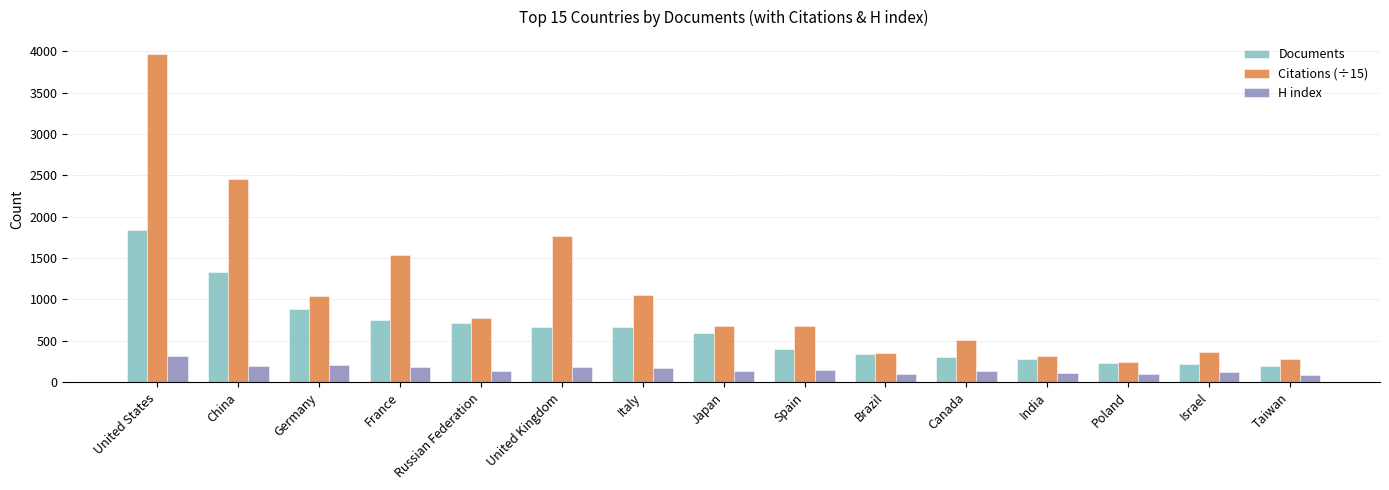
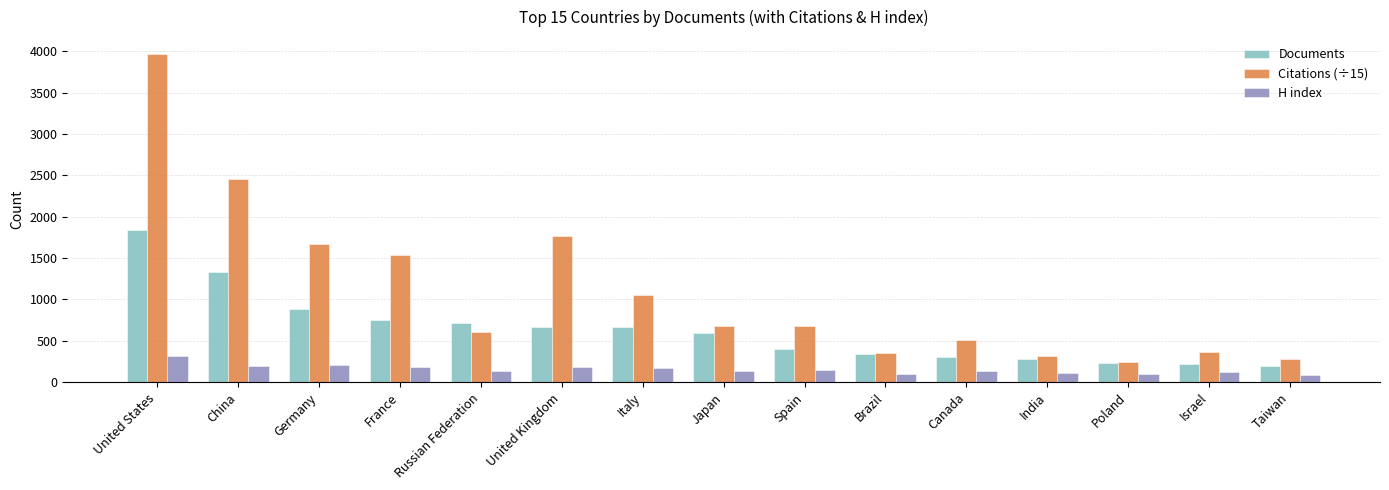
Citations (÷15), Germany: 1000 -> 1700
Citations (÷15), Russian Federation: 800 -> 600
